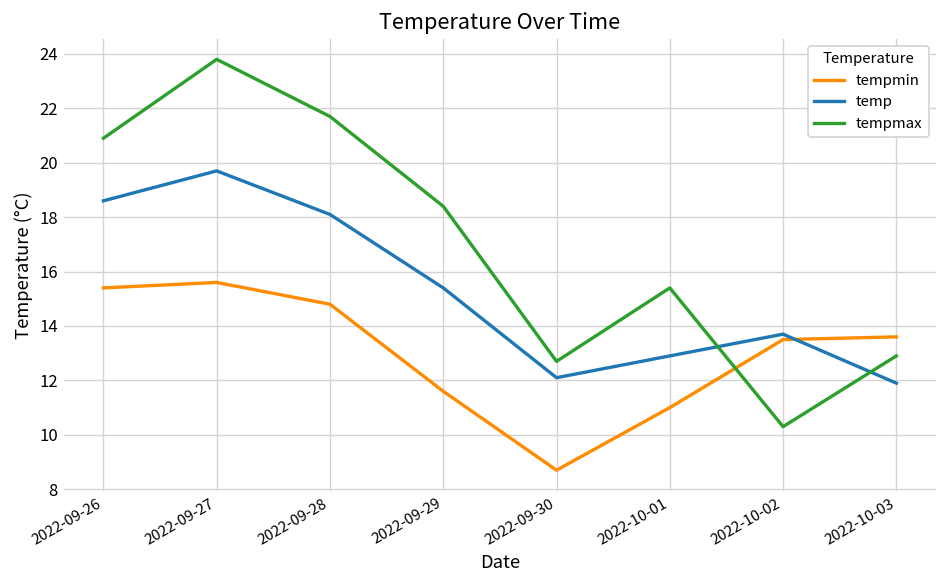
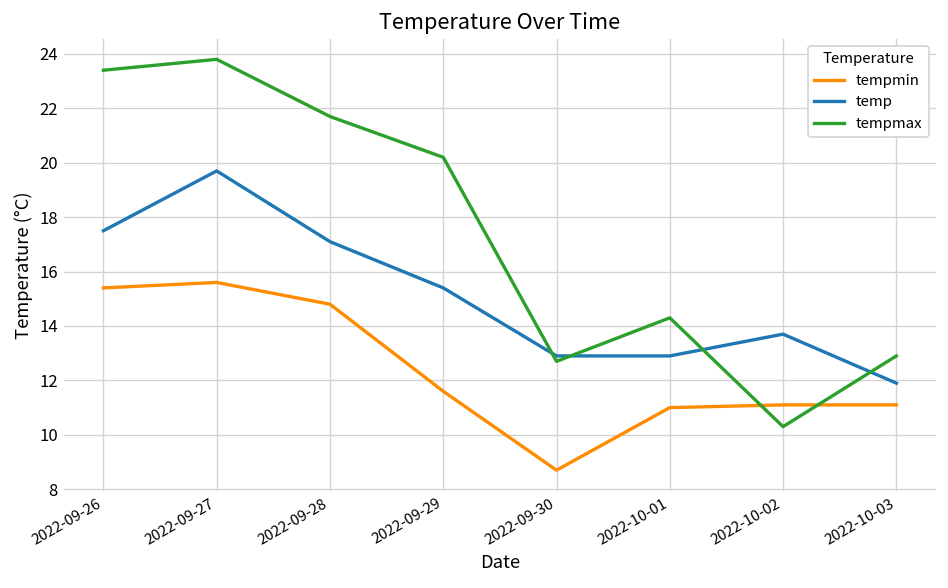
temp, 2022-09-26: 18.6 -> 17.5
tempmax, 2022-09-26: 20.9 -> 23.4
temp, 2022-09-28: 18.1 -> 17.1
tempmax, 2022-09-29: 18.4 -> 20.2
temp, 2022-09-30: 12.1 -> 12.9
tempmax, 2022-10-01: 15.4 -> 14.3
tempmin, 2022-10-02: 13.5 -> 11.1
tempmin, 2022-10-03: 13.6 -> 11.1
